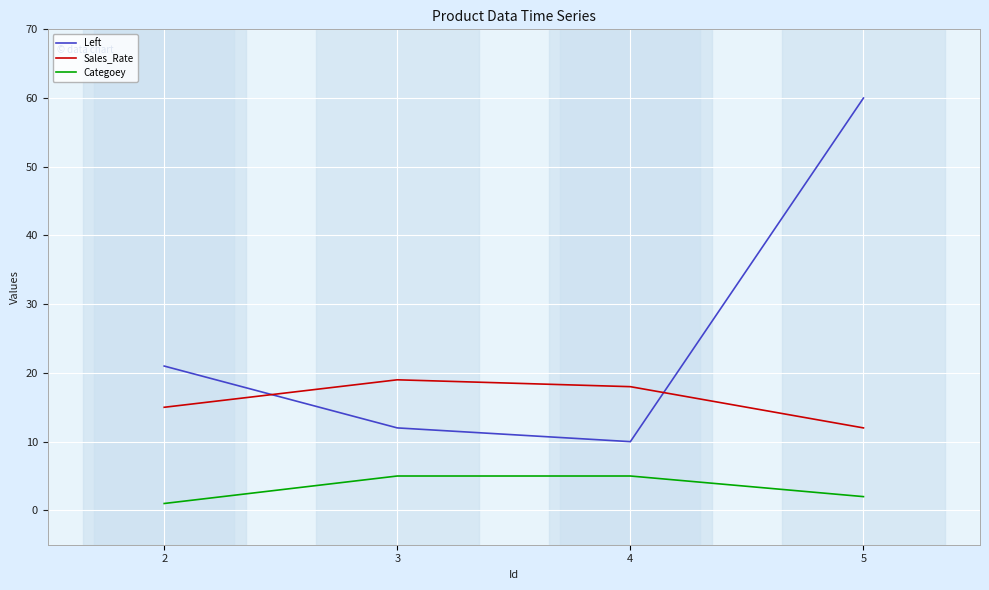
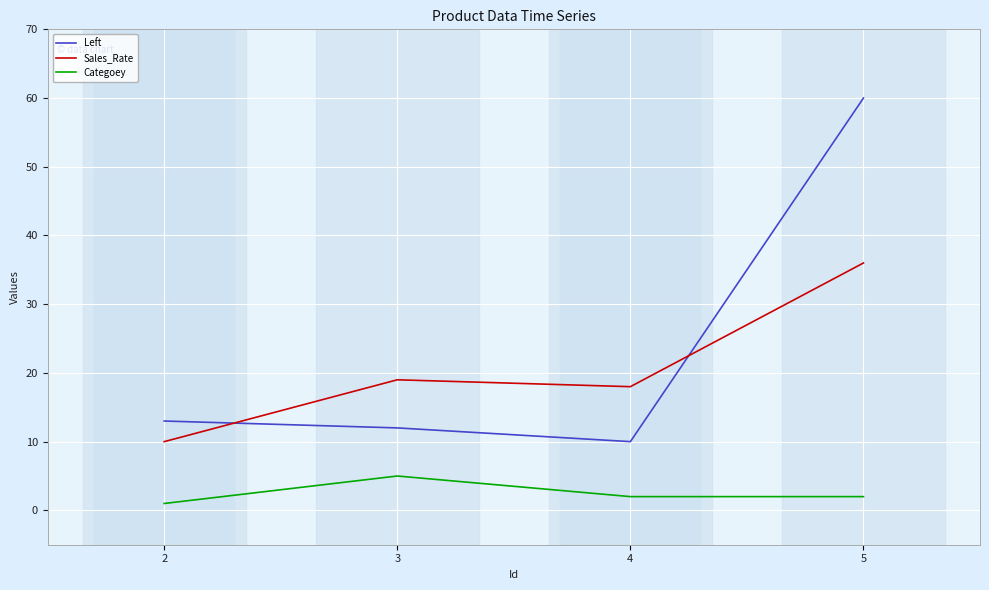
Left, 2: 21 -> 13
Sales_Rate, 2: 15 -> 10
Categoey, 4: 5 -> 2
Sales_Rate, 5: 12 -> 36
